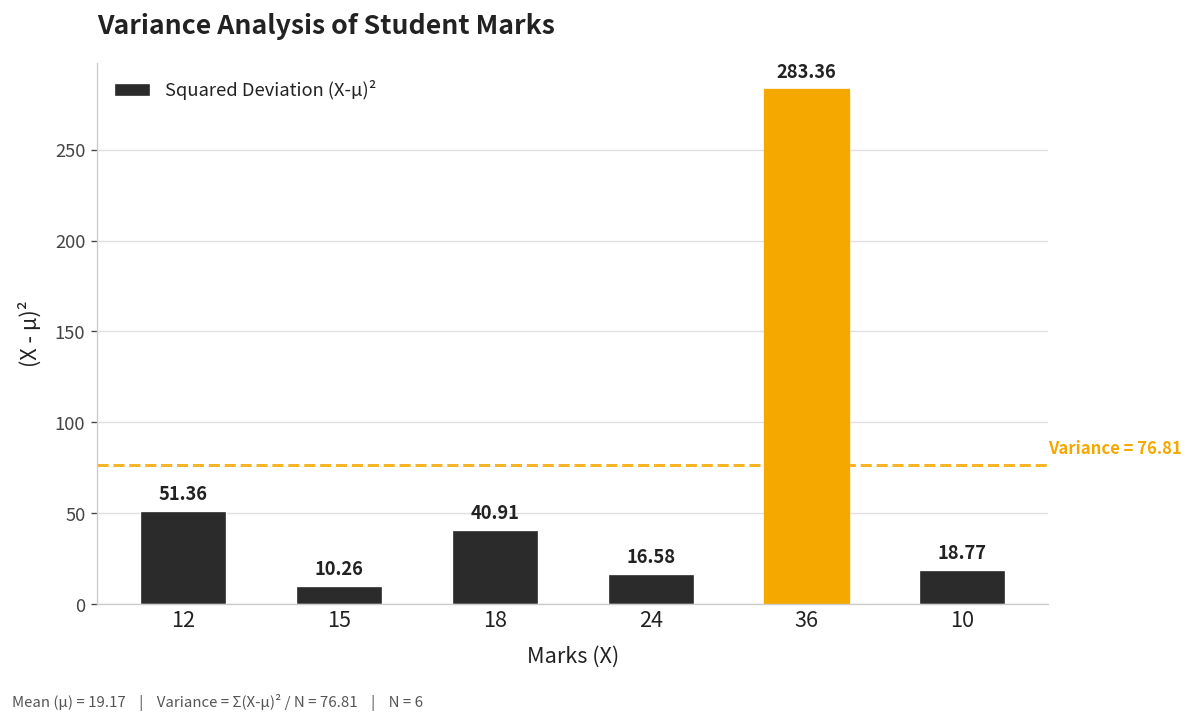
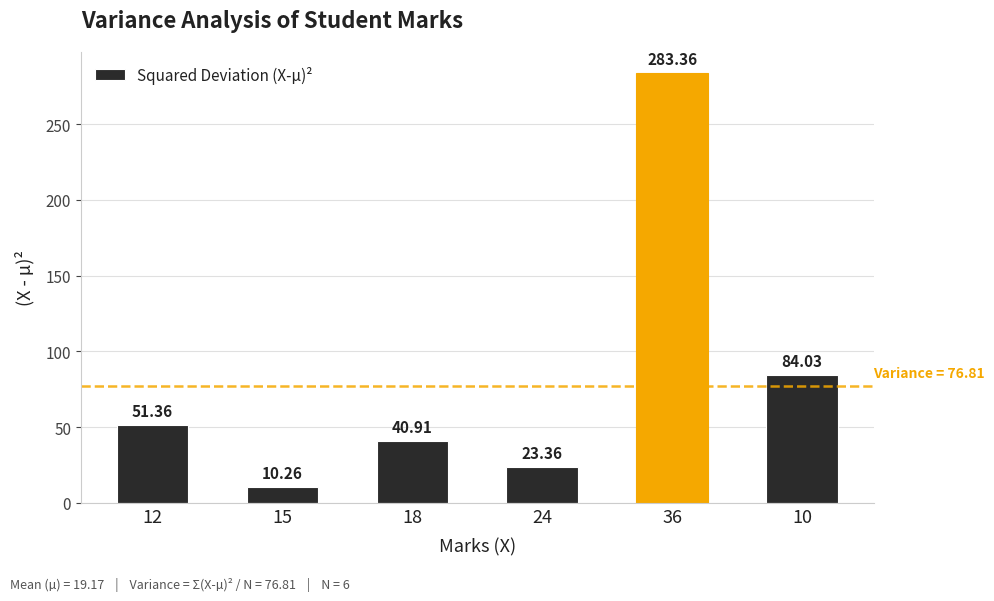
24: 16.58 -> 23.36
10: 18.77 -> 84.03
